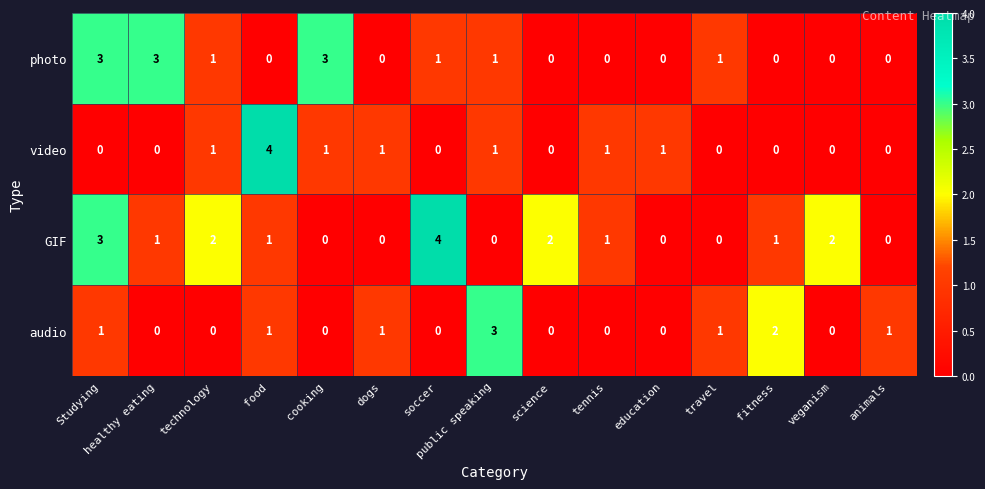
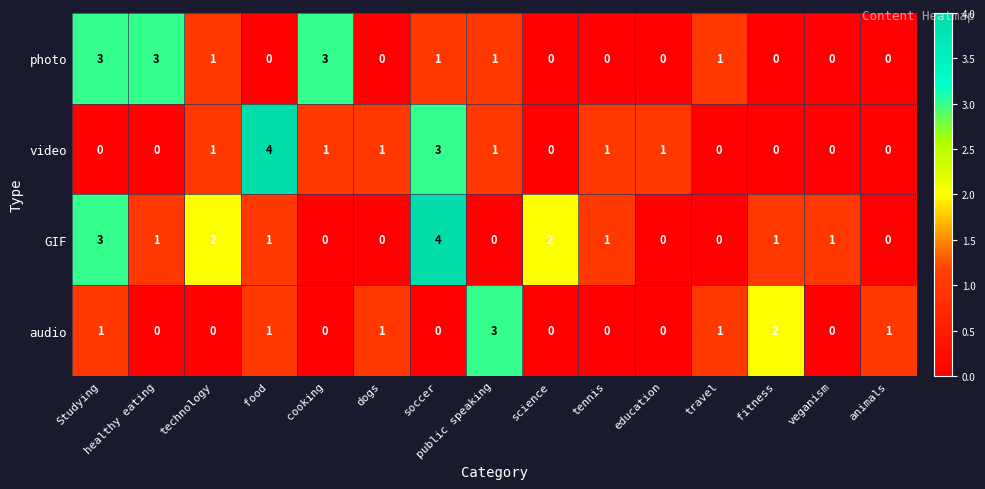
video, soccer: 0 -> 3
GIF, veganism: 2 -> 1
